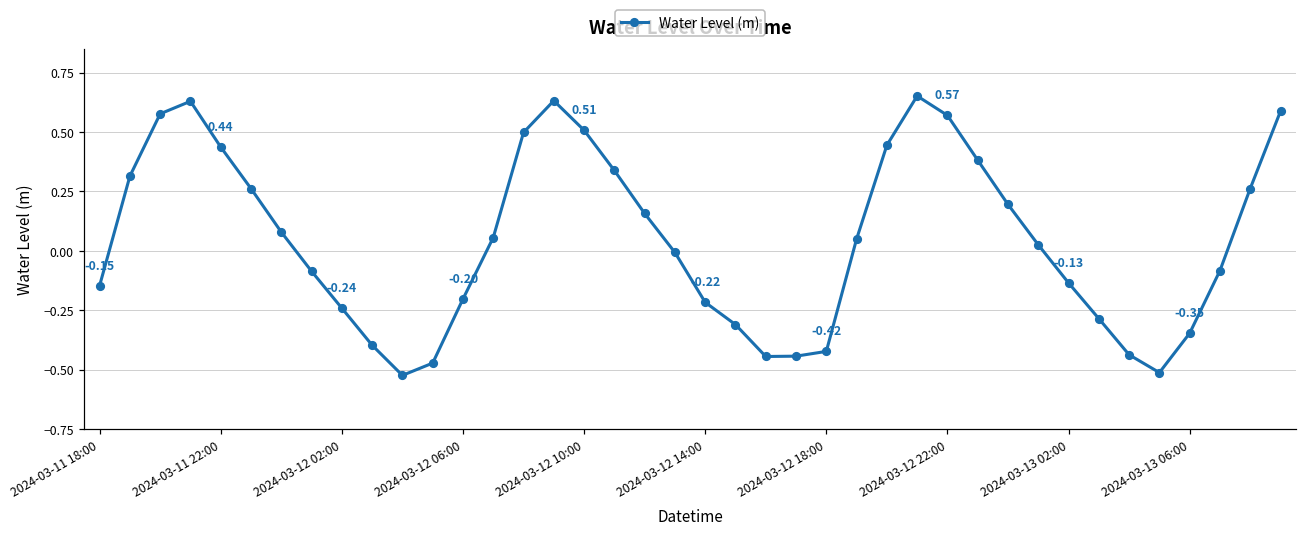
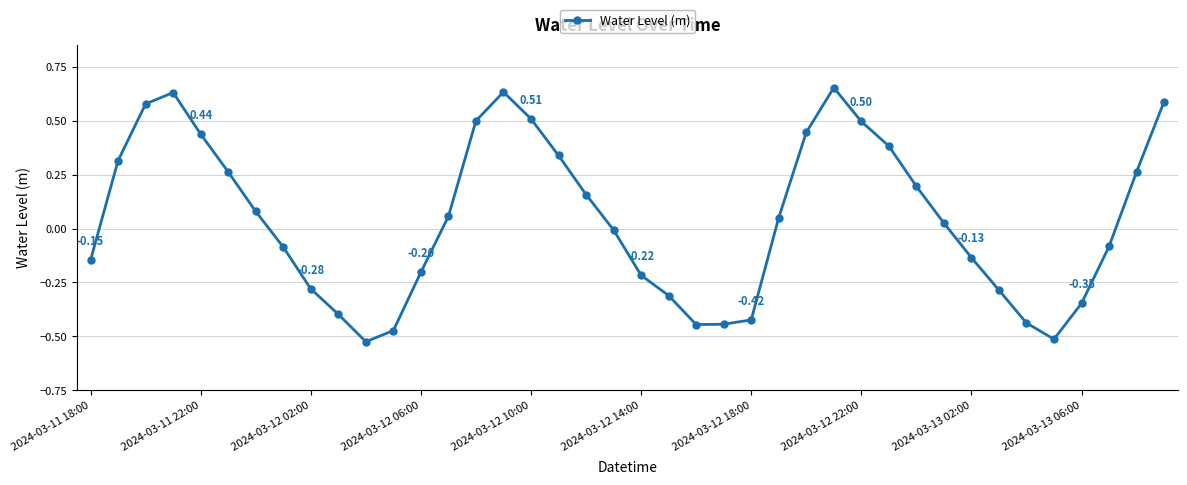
2024-03-12 02:00: -0.24 -> -0.28
2024-03-12 22:00: 0.57 -> 0.50
